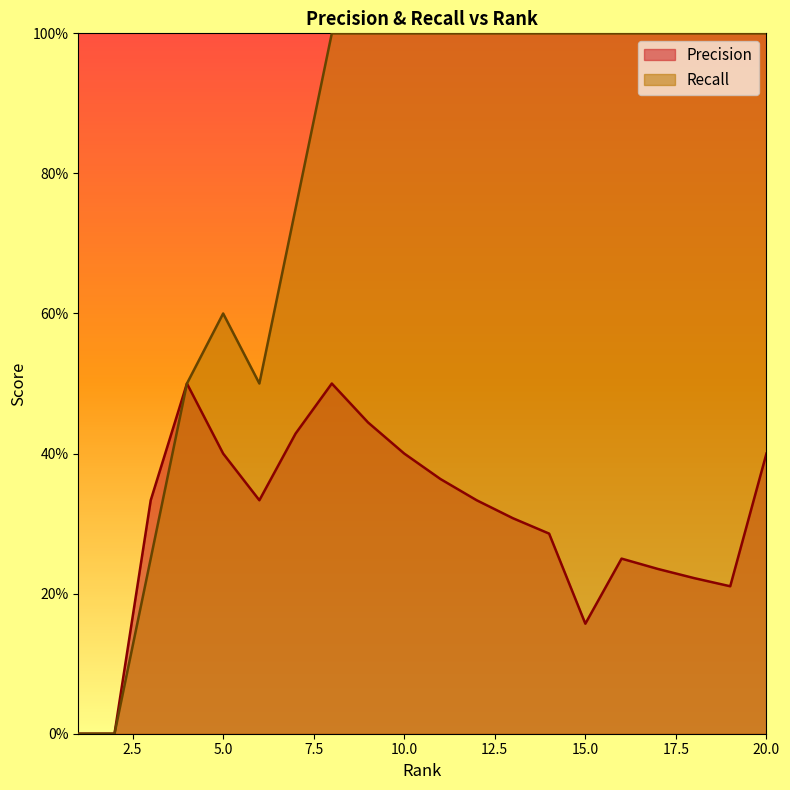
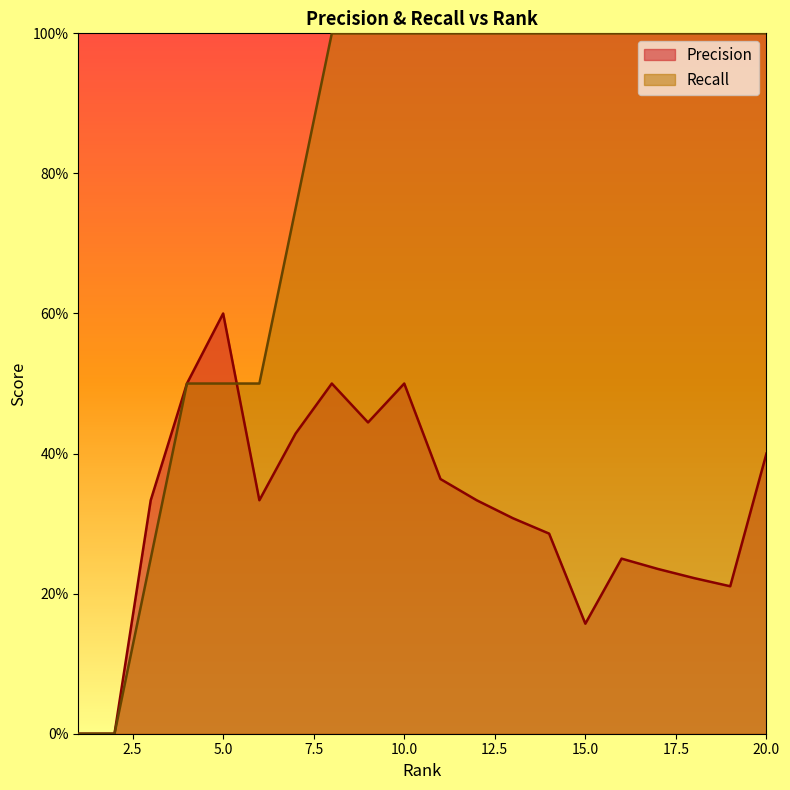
Precision, 5.0: 40% -> 60%
Recall, 5.0: 60% -> 50%
Precision, 10.0: 40% -> 50%
